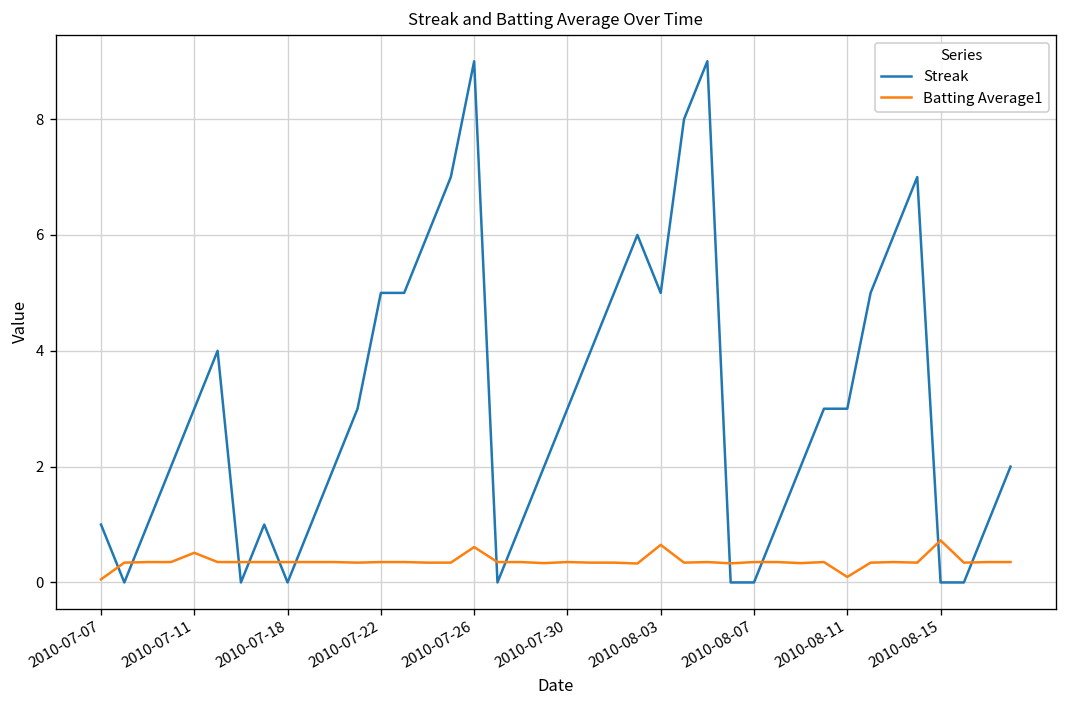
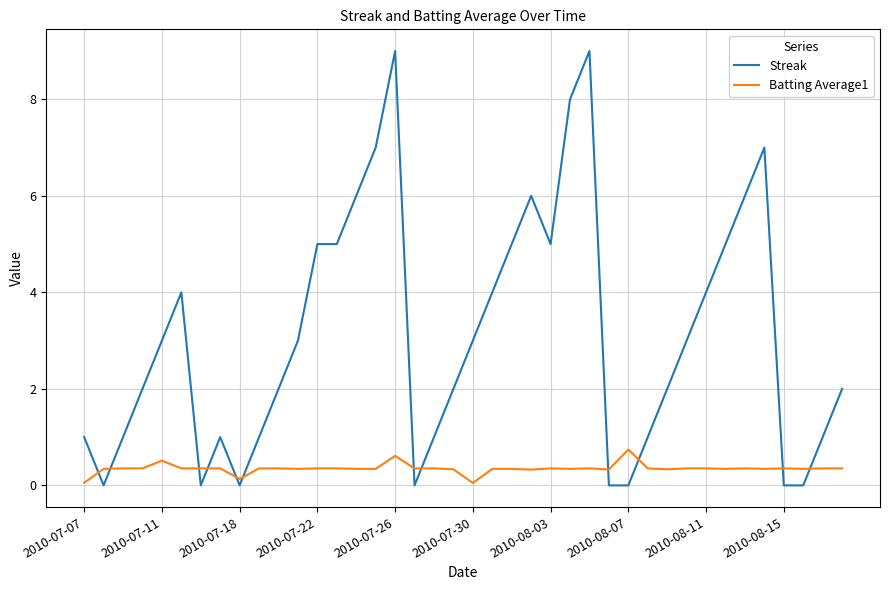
Batting Average1, 2010-07-18: 0.4 -> 0.1
Batting Average1, 2010-07-30: 0.4 -> 0.1
Batting Average1, 2010-08-03: 0.6 -> 0.4
Batting Average1, 2010-08-07: 0.4 -> 0.7
Streak, 2010-08-11: 3 -> 4
Batting Average1, 2010-08-11: 0.1 -> 0.4
Batting Average1, 2010-08-15: 0.7 -> 0.4
